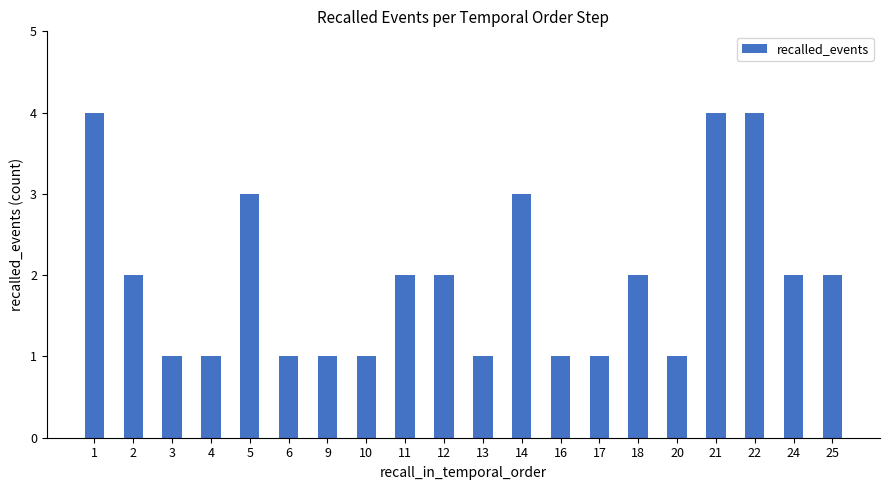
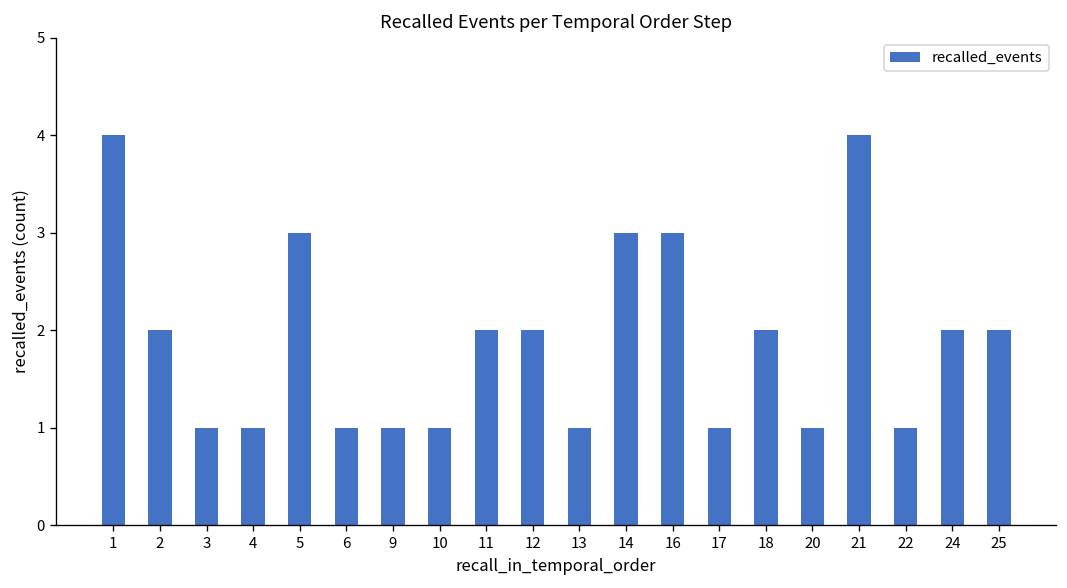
16: 1 -> 3
22: 4 -> 1
